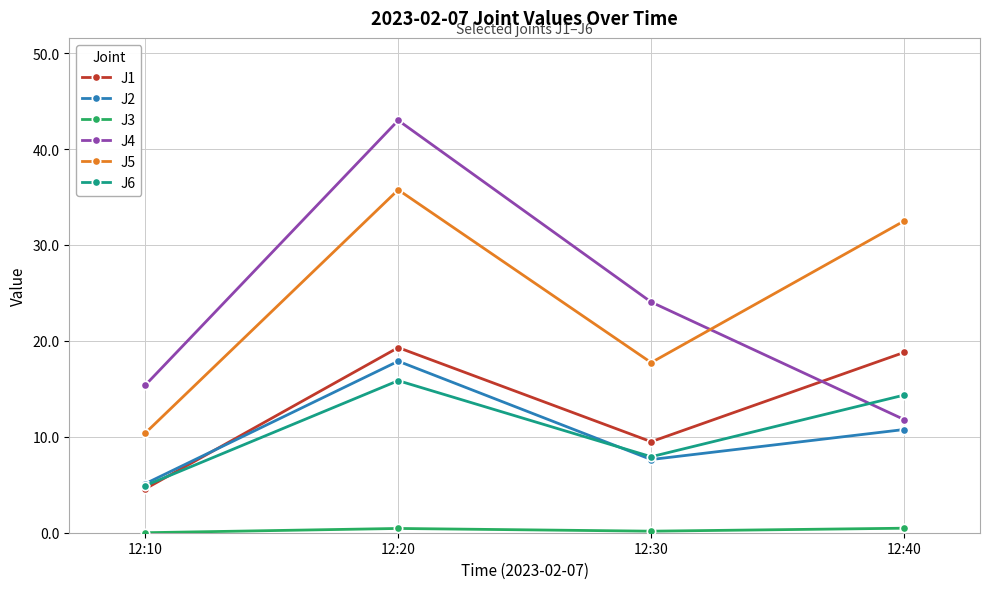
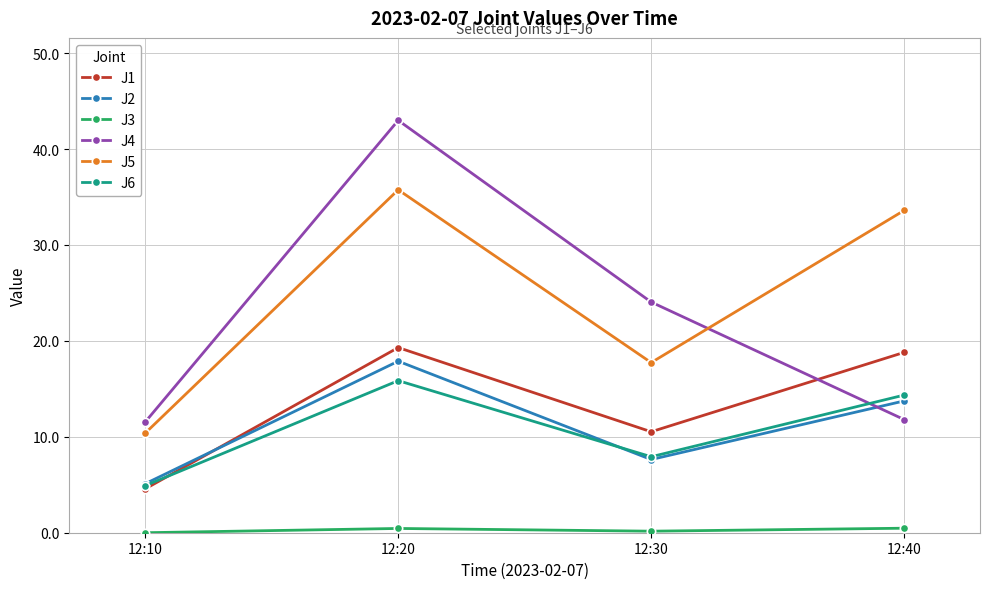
J4, 12:10: 15 -> 12
J1, 12:30: 9 -> 11
J2, 12:40: 11 -> 14
J5, 12:40: 33 -> 34
